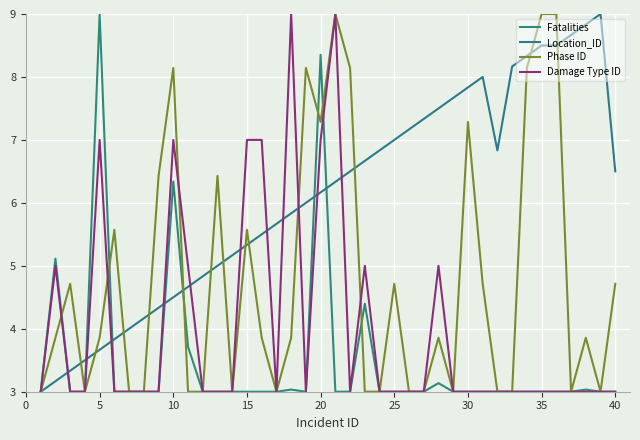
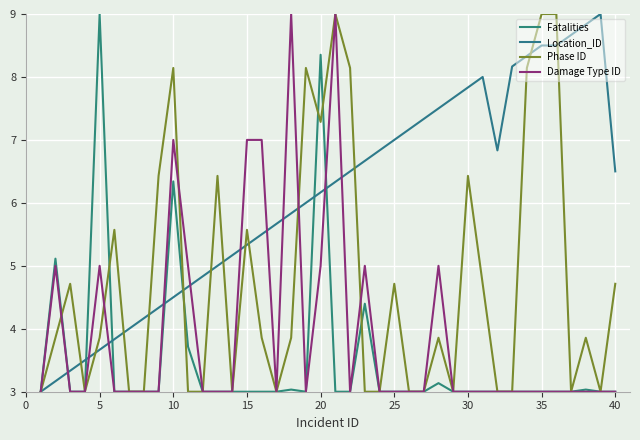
Damage Type ID, 5: 7.0 -> 5.0
Damage Type ID, 20: 7.0 -> 5.0
Phase ID, 30: 7.3 -> 6.4
